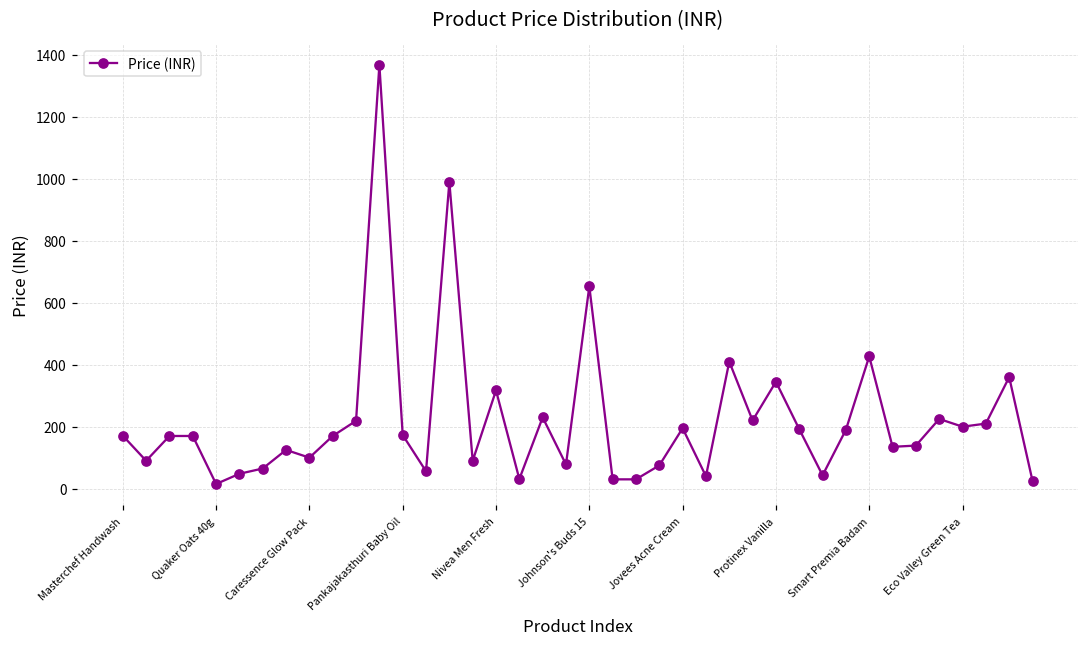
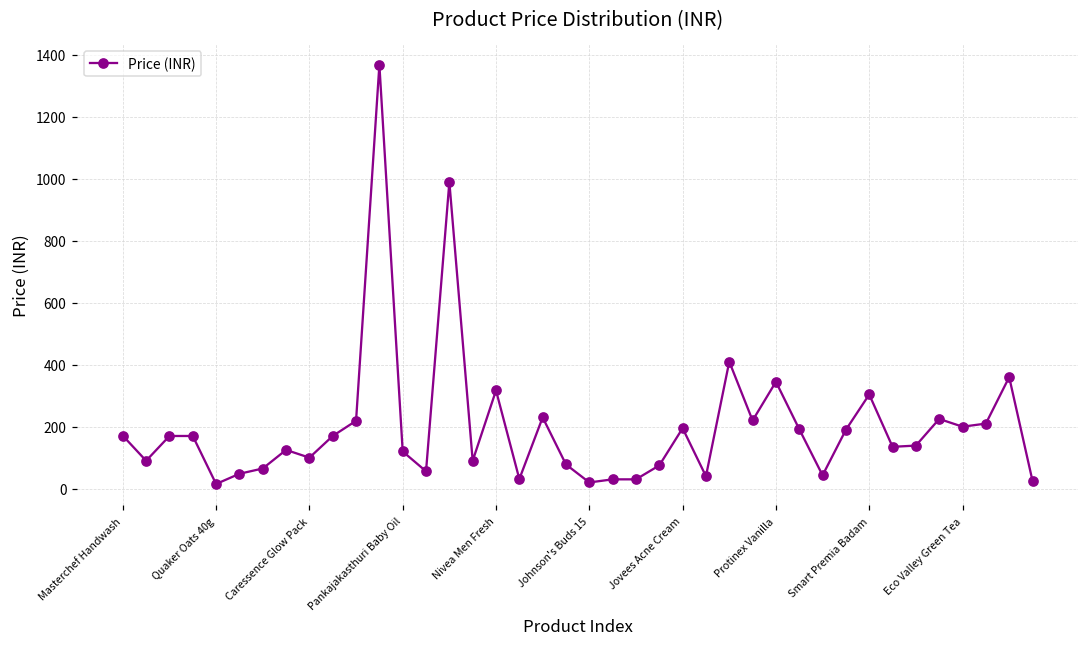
Pankajakasthuri Baby Oil: 170 -> 120
Johnson's Buds 15: 650 -> 20
Smart Premia Badam: 430 -> 300
